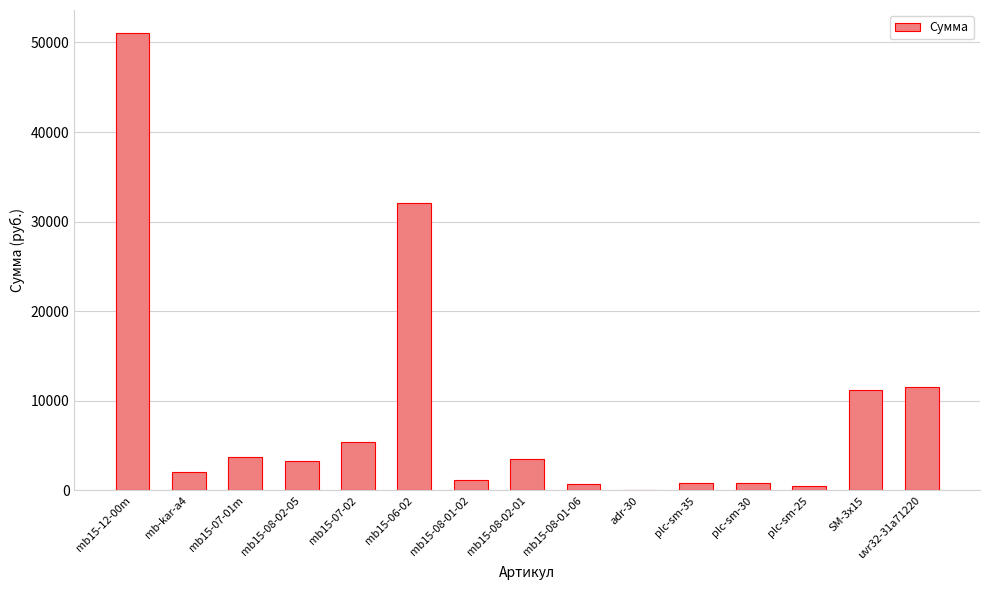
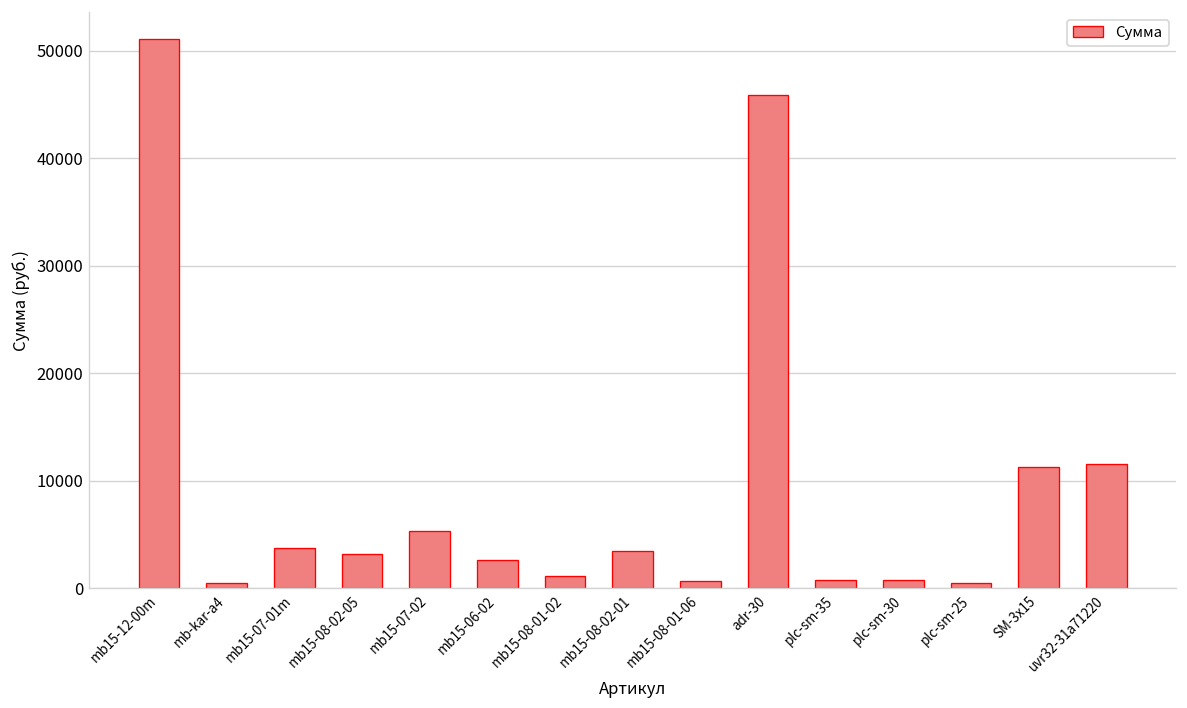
mb-kar-a4: 2000 -> 0
mb15-06-02: 32000 -> 3000
adr-30: 0 -> 46000
